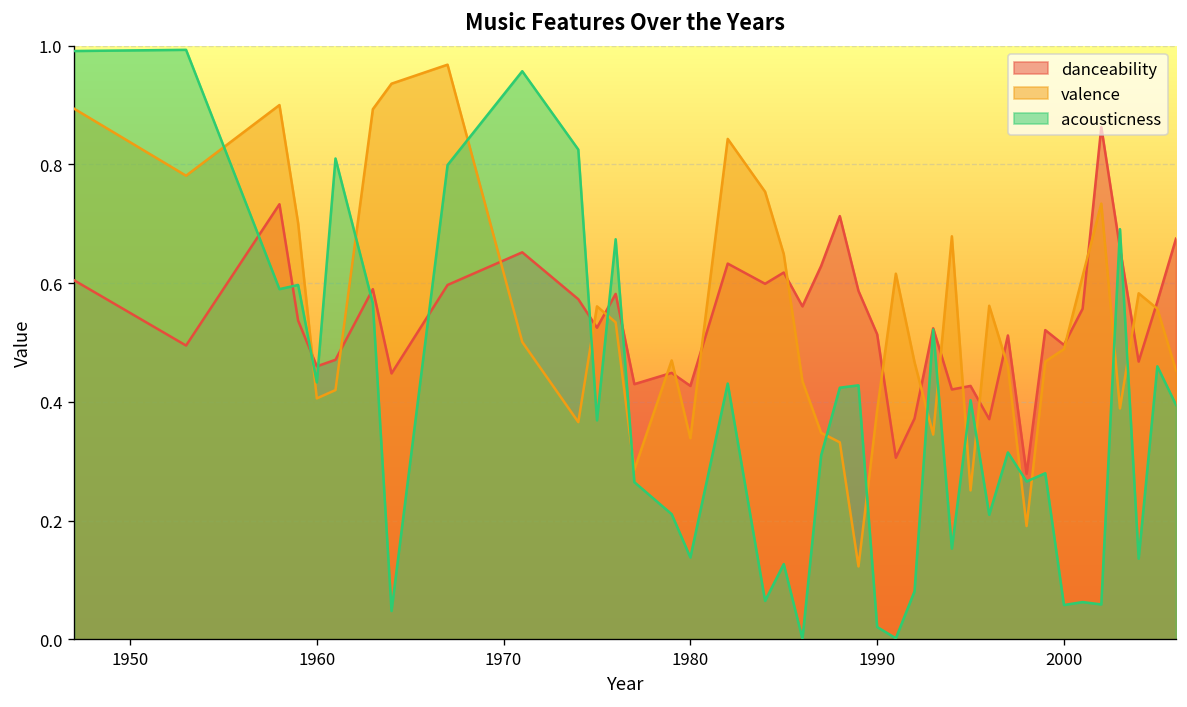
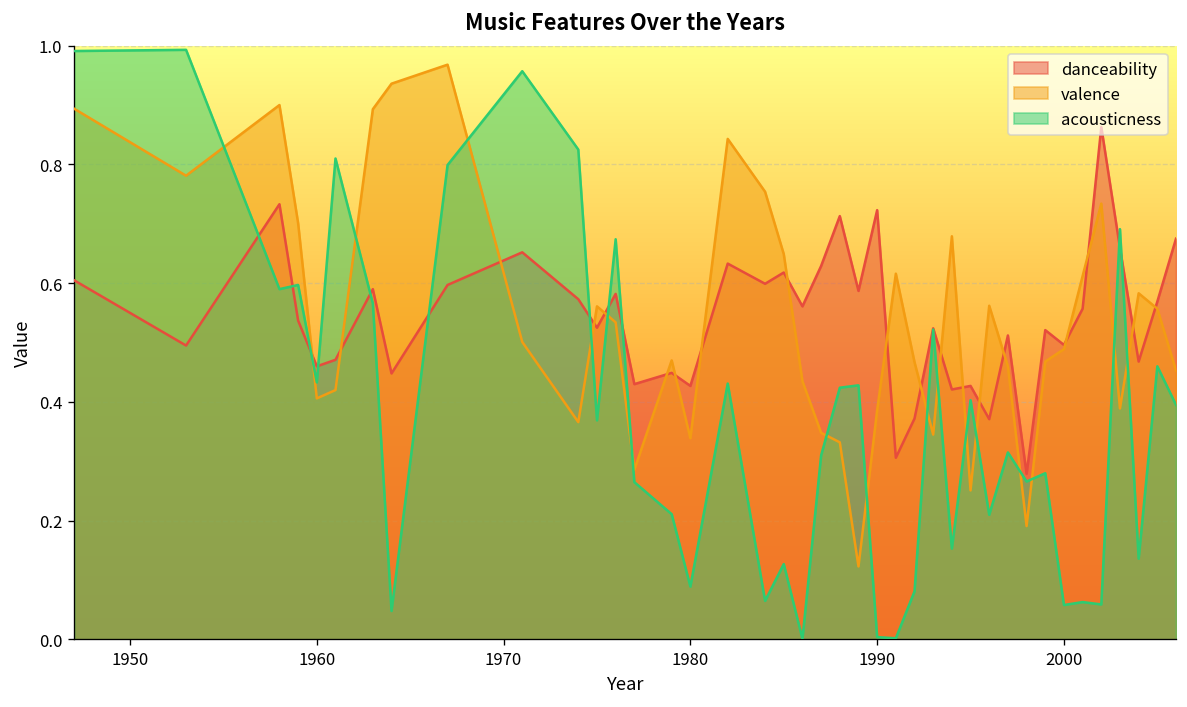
acousticness, 1980: 0.14 -> 0.09
danceability, 1990: 0.51 -> 0.72
acousticness, 1990: 0.02 -> 0.00
